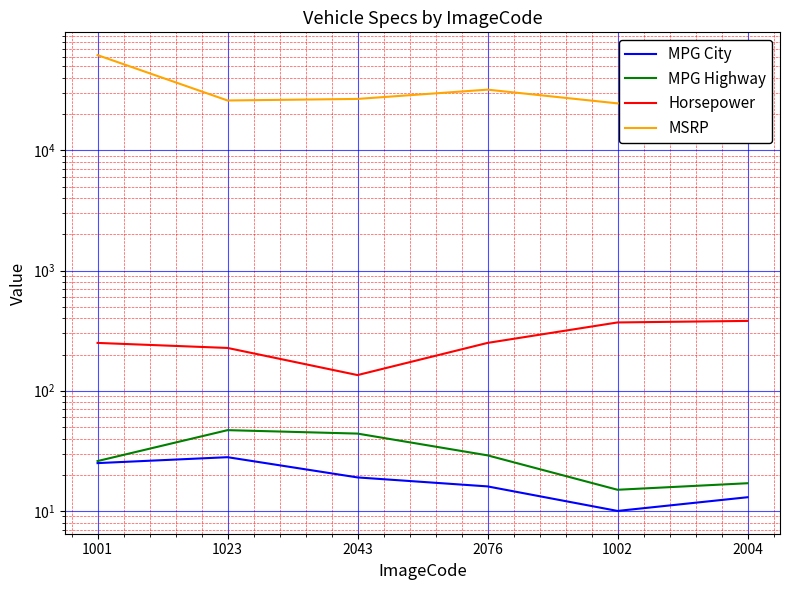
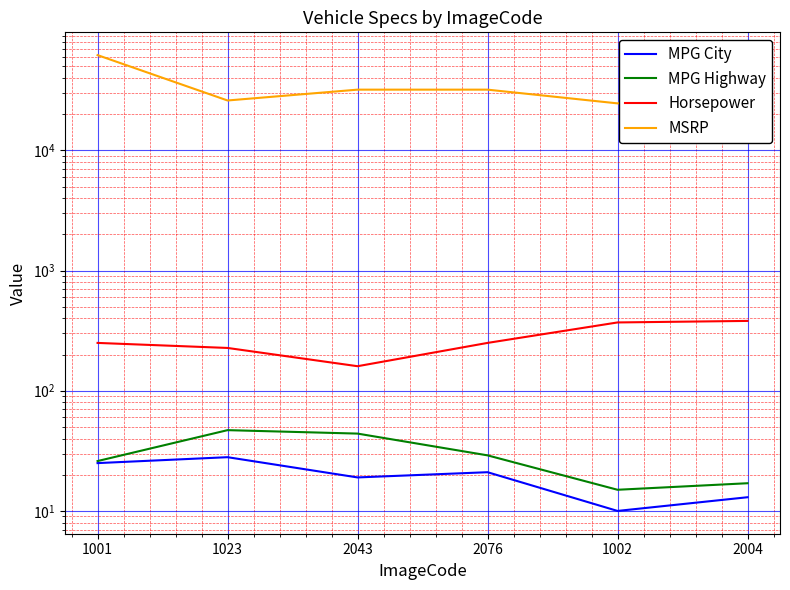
Horsepower, 2043: 140 -> 160
MSRP, 2043: 27000 -> 32000
MPG City, 2076: 16 -> 21
